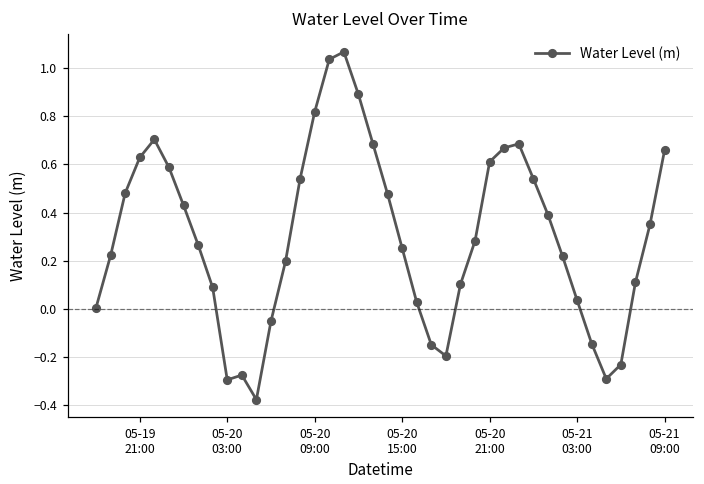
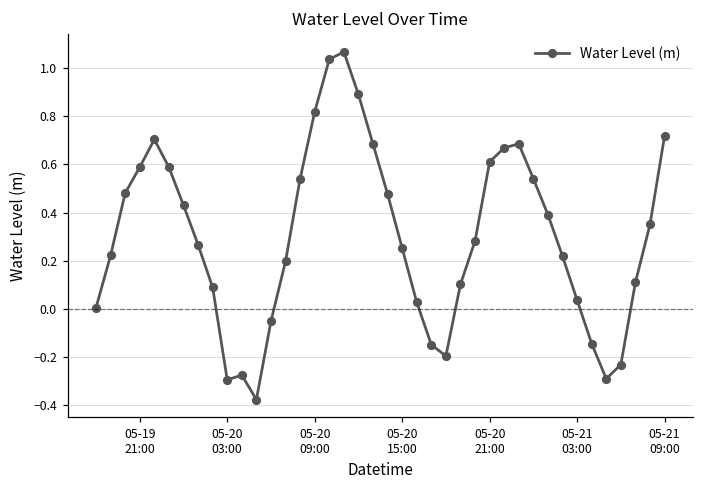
05-19 21:00: 0.63 -> 0.59
05-21 09:00: 0.66 -> 0.72
